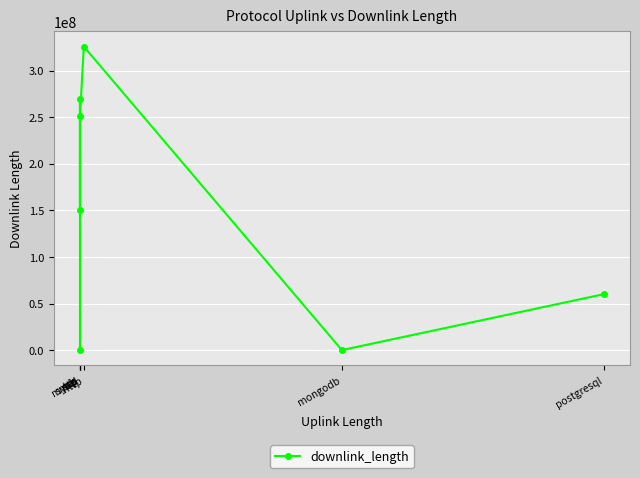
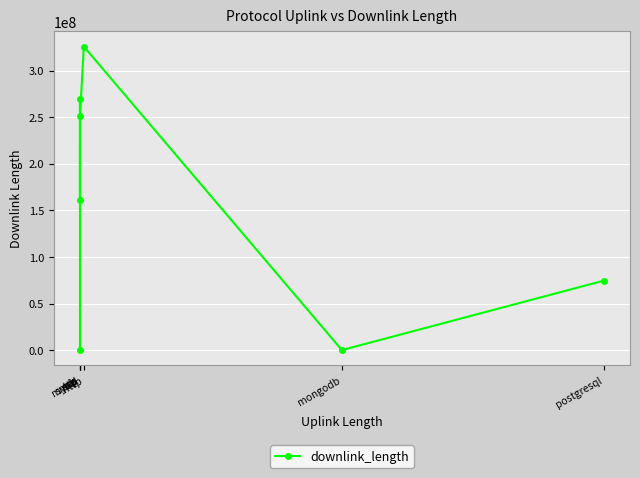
mysql: 150000000 -> 160000000
postgresql: 60000000 -> 70000000
